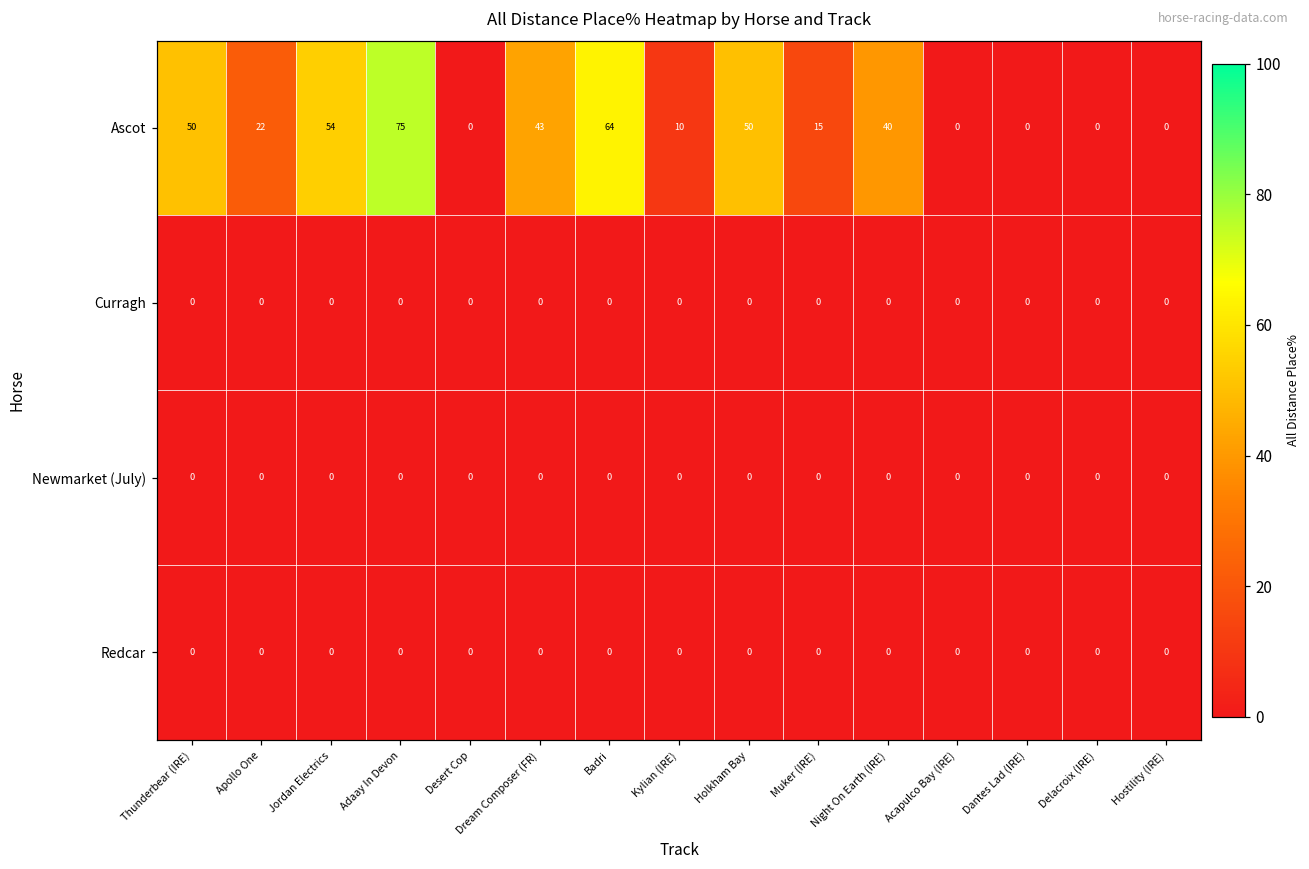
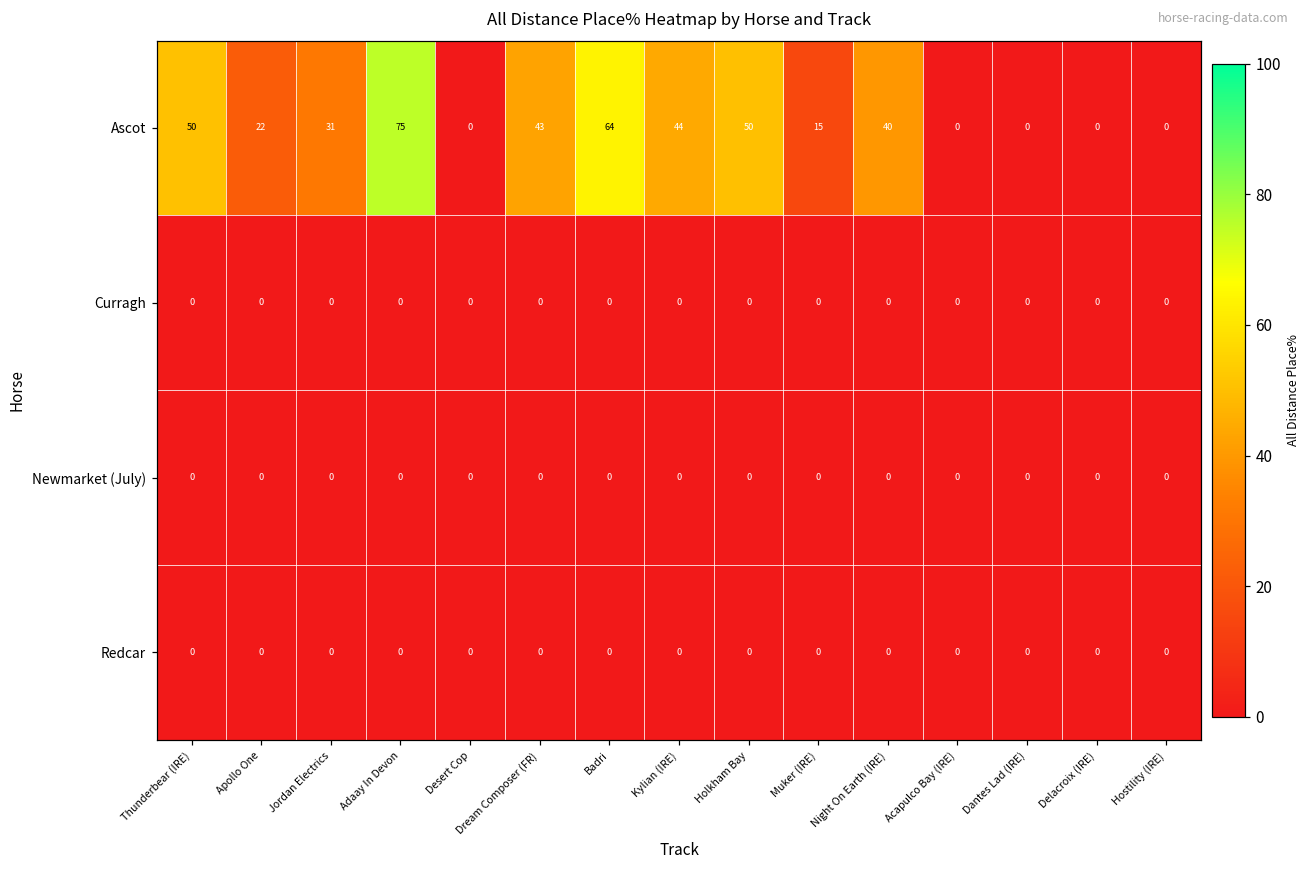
Ascot, Jordan Electrics: 54 -> 31
Ascot, Kylian (IRE): 10 -> 44
